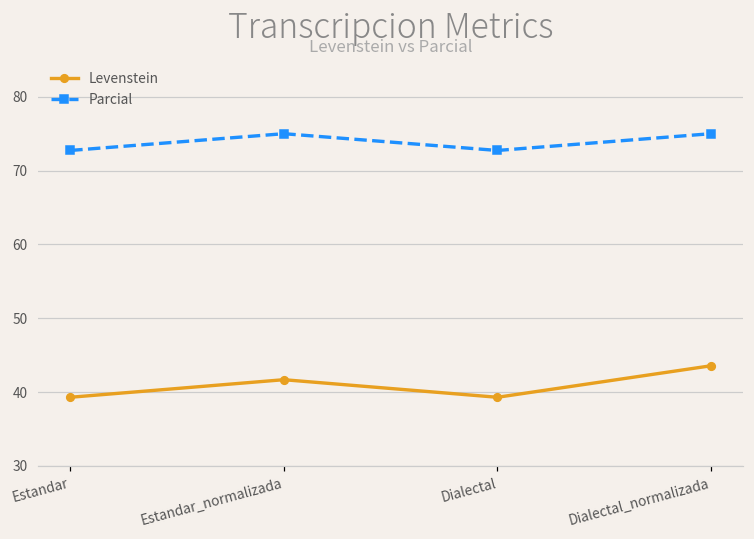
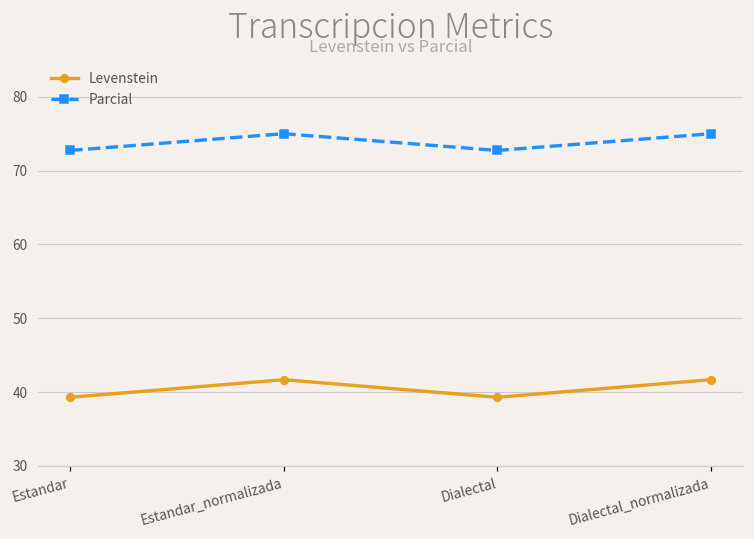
Levenstein, Dialectal_normalizada: 44 -> 42
